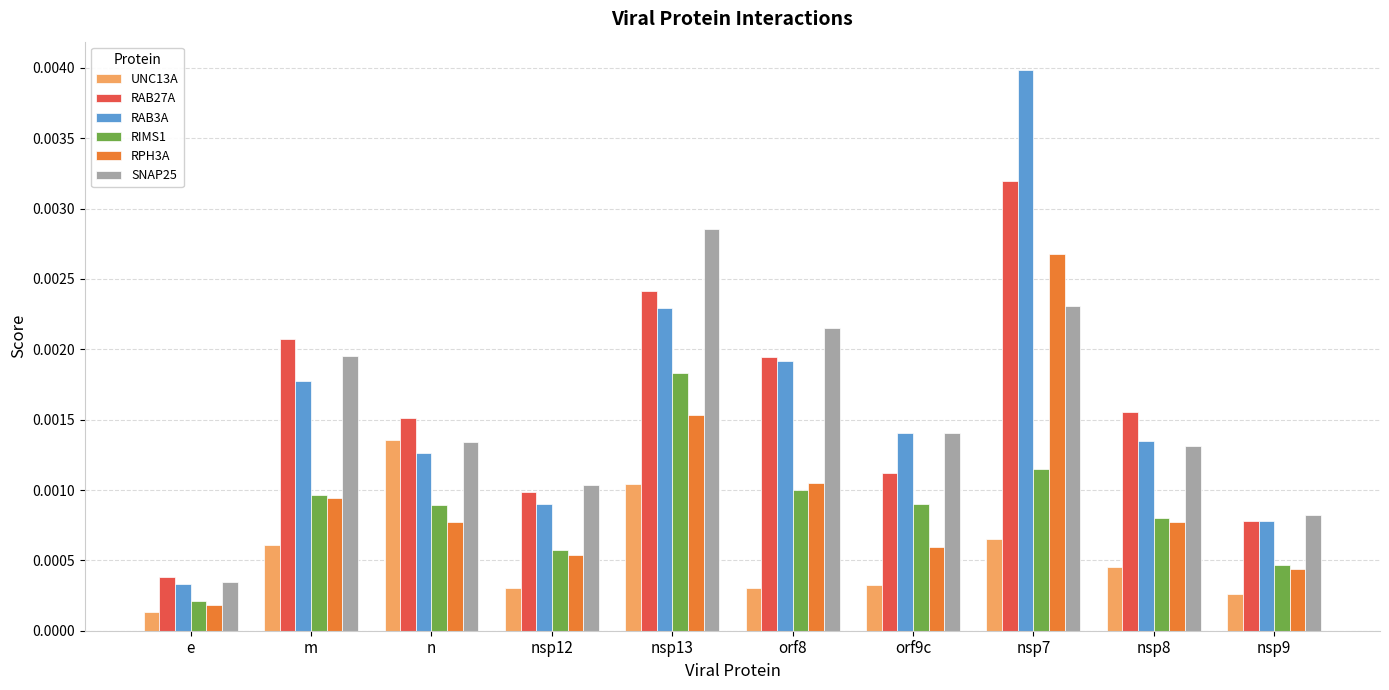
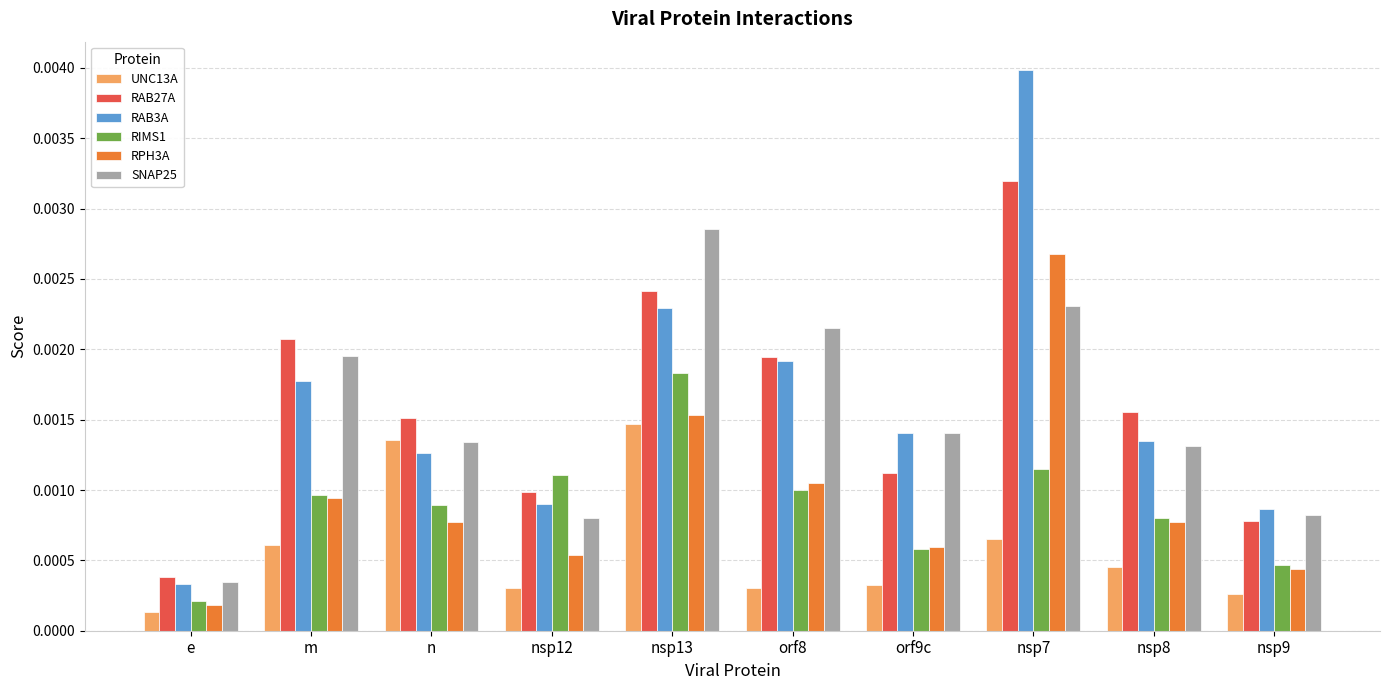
RIMS1, nsp12: 0.00057 -> 0.00111
SNAP25, nsp12: 0.00103 -> 0.00080
UNC13A, nsp13: 0.00105 -> 0.00147
RIMS1, orf9c: 0.00090 -> 0.00058
RAB3A, nsp9: 0.00078 -> 0.00086
